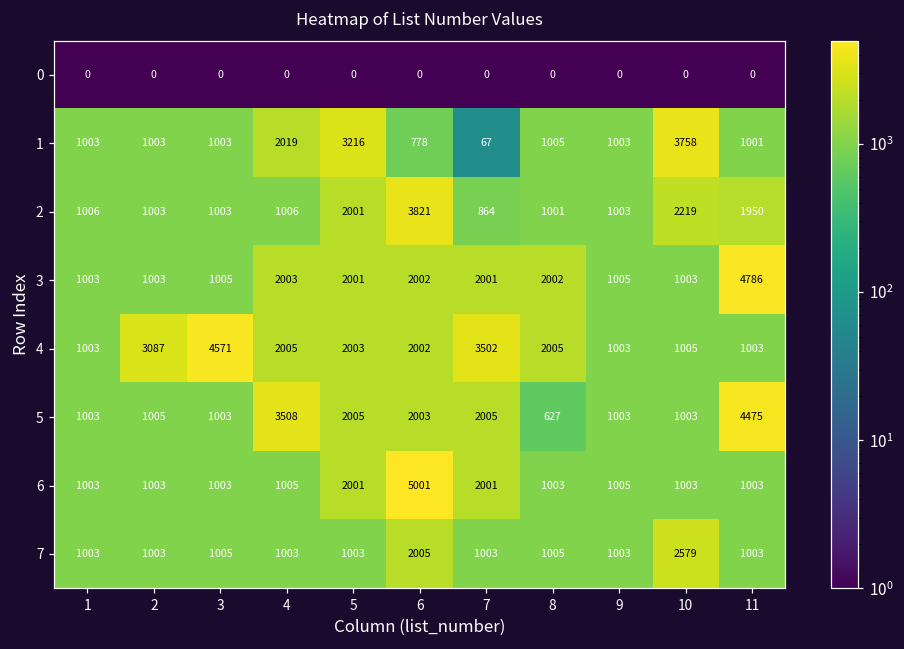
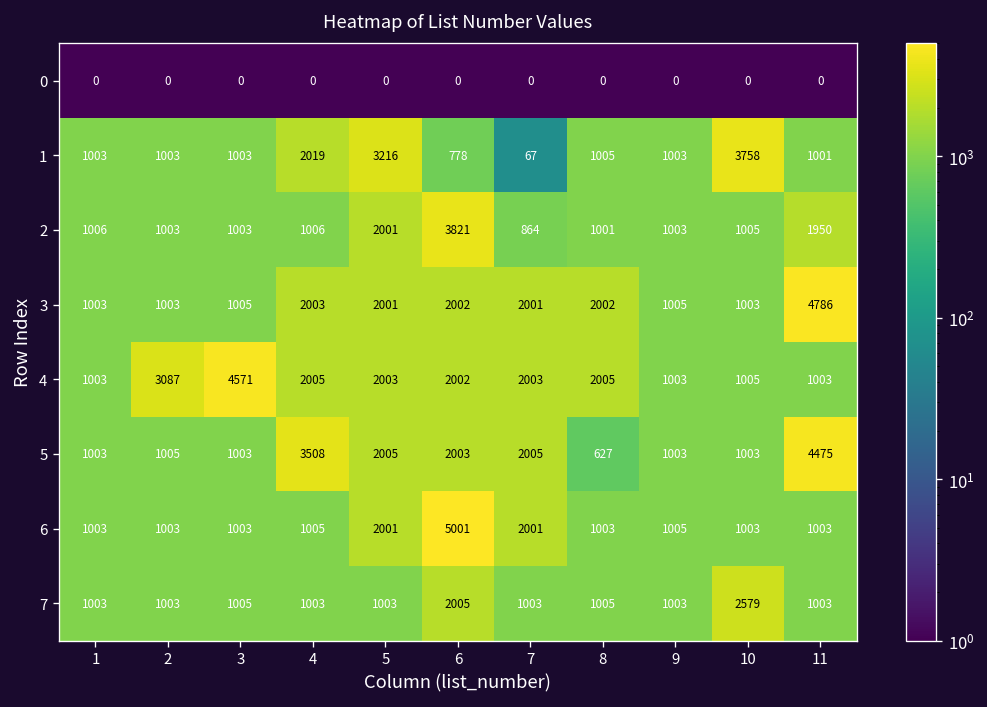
2, 10: 2219 -> 1005
4, 7: 3502 -> 2003
